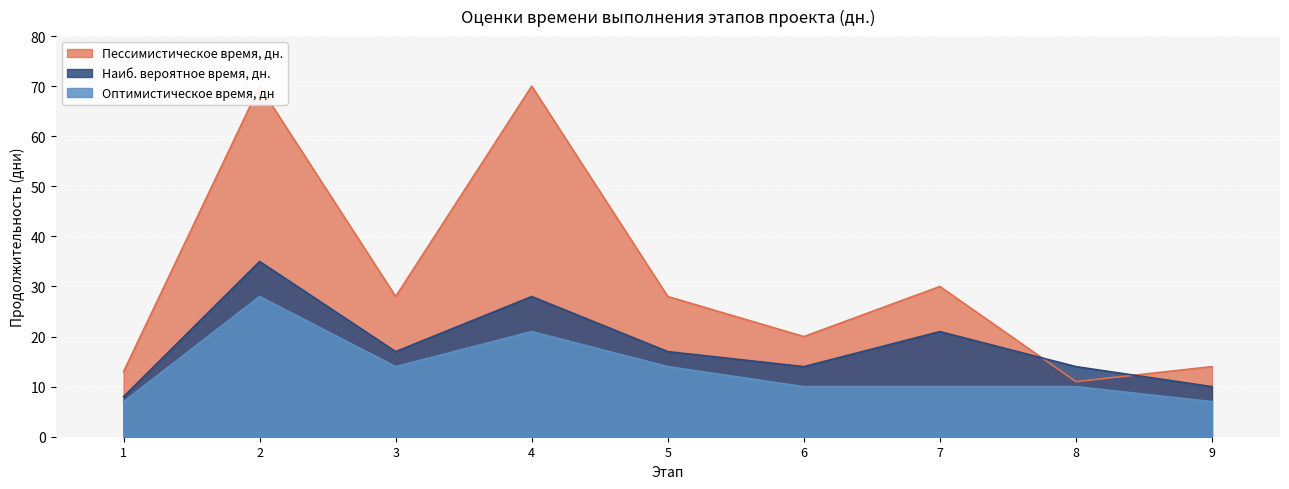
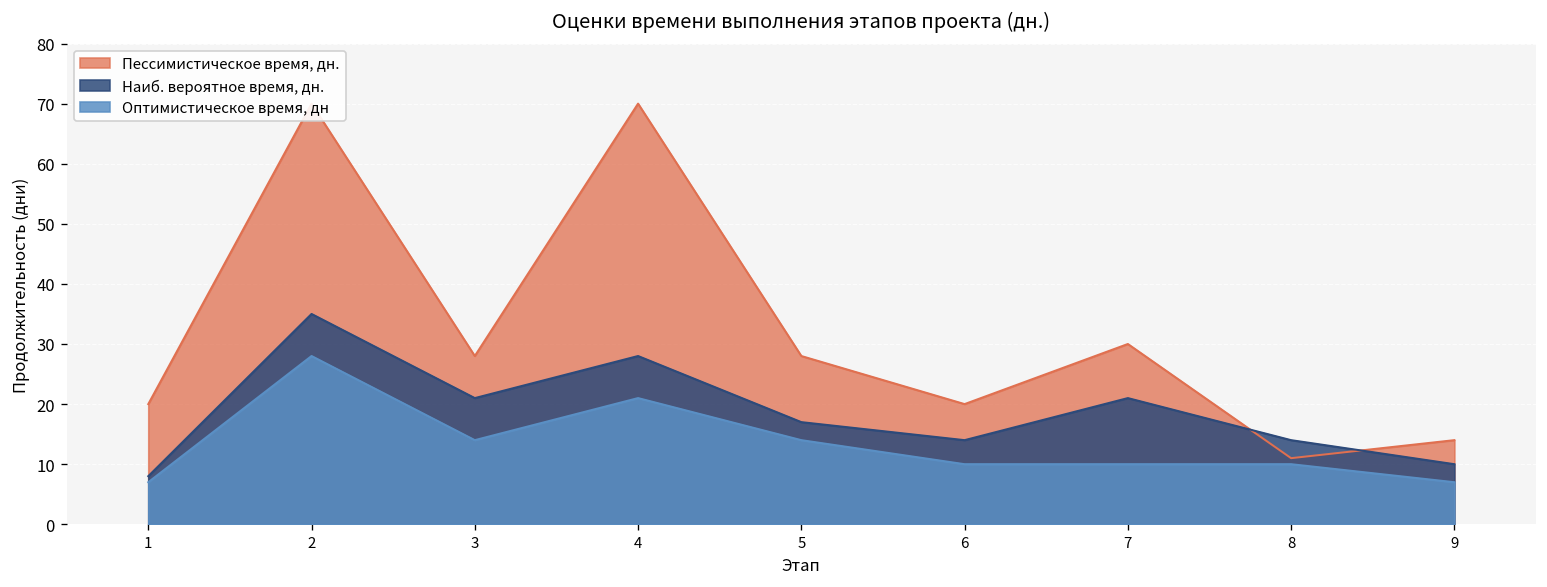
Пессимистическое время, дн., 1: 13 -> 20
Наиб. вероятное время, дн., 3: 17 -> 21
